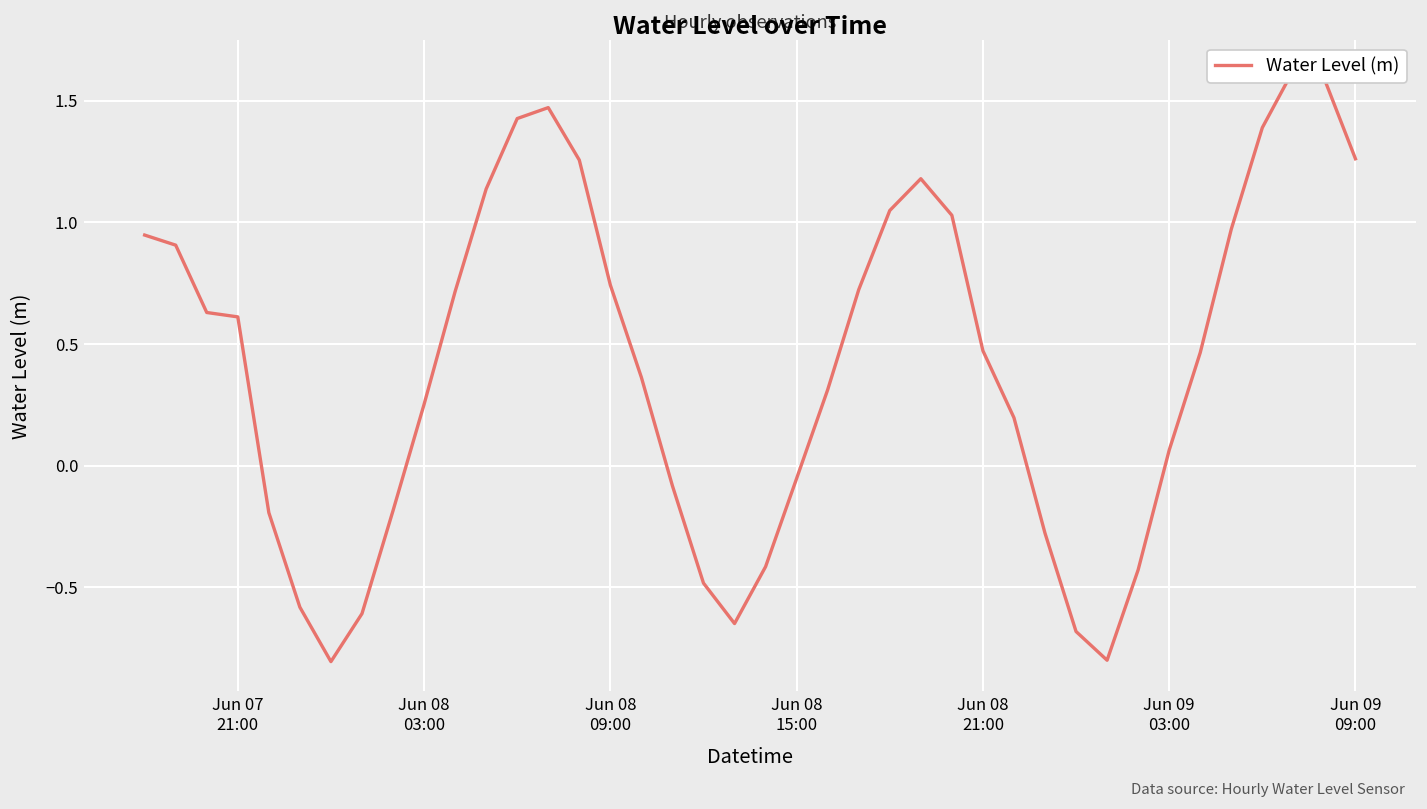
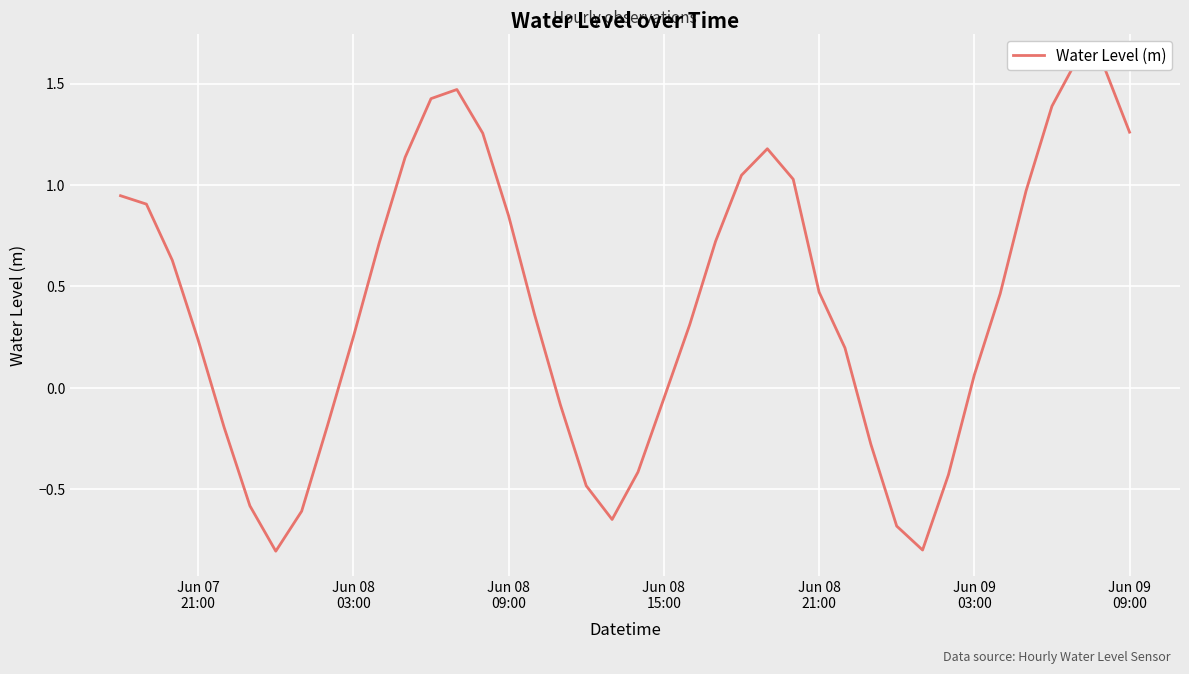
Jun 07 21:00: 0.61 -> 0.24
Jun 08 09:00: 0.74 -> 0.85
